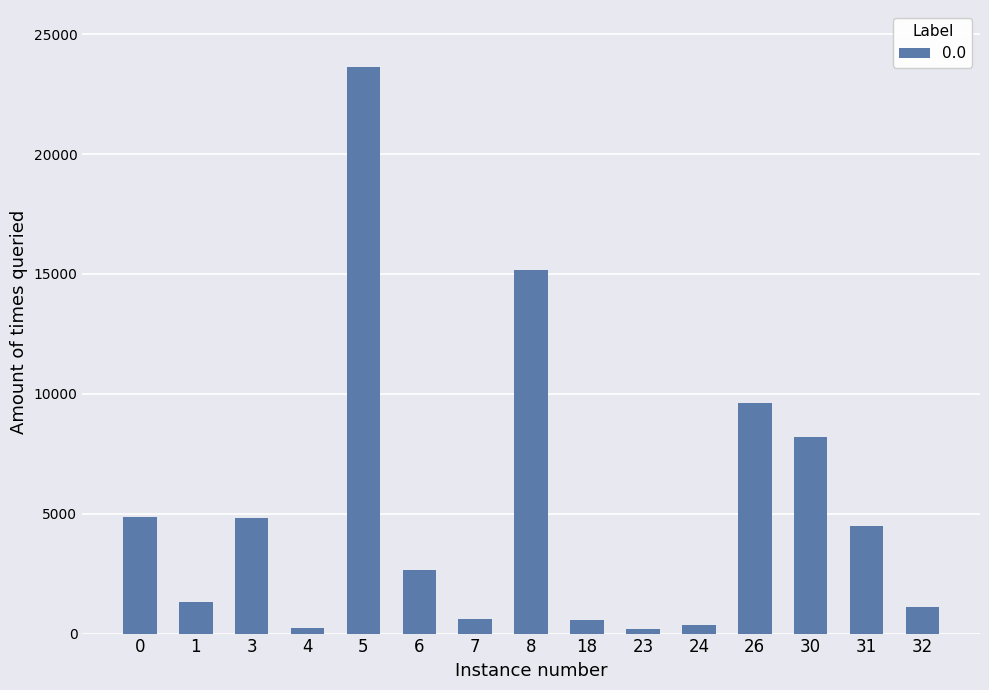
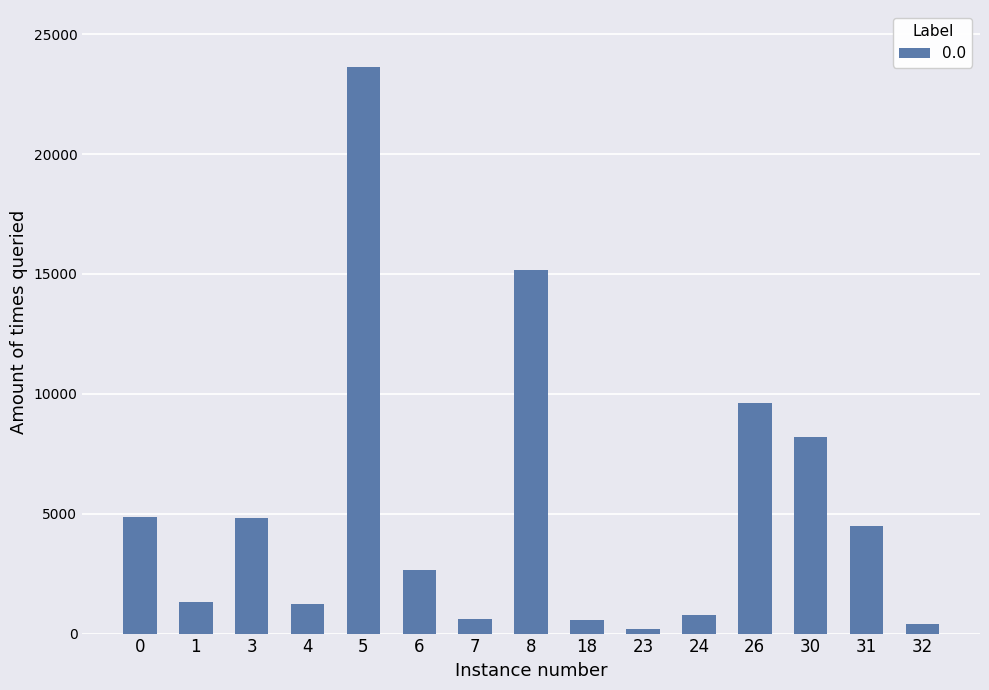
4: 200 -> 1200
24: 400 -> 800
32: 1100 -> 400
